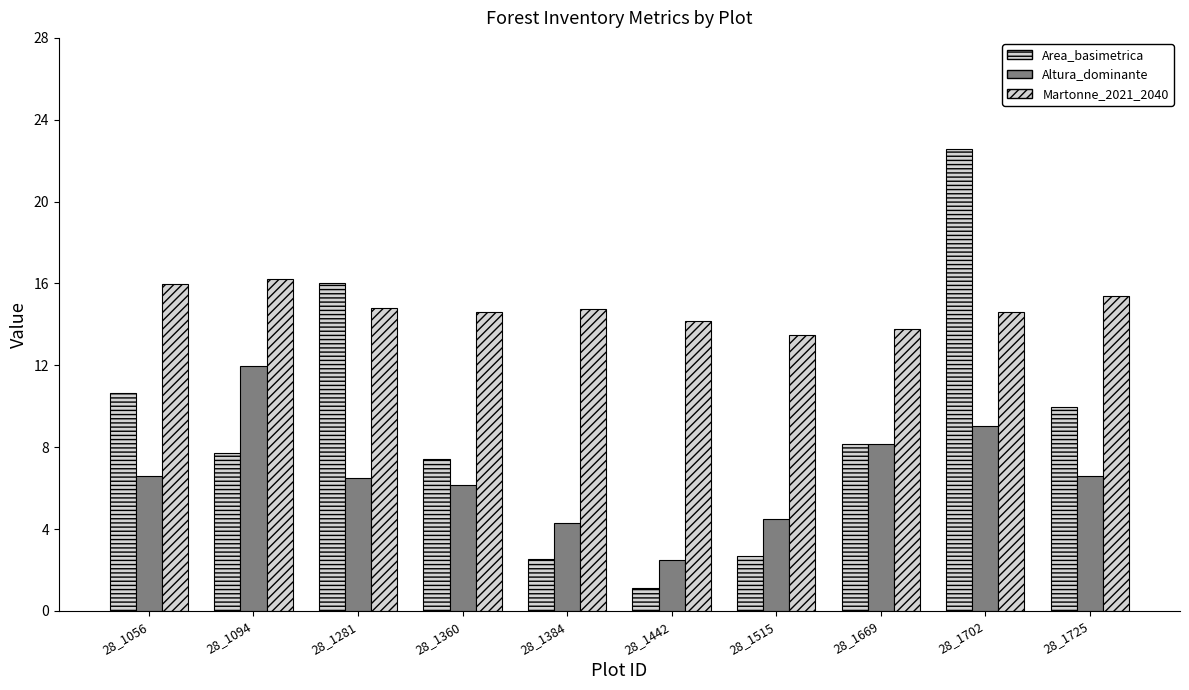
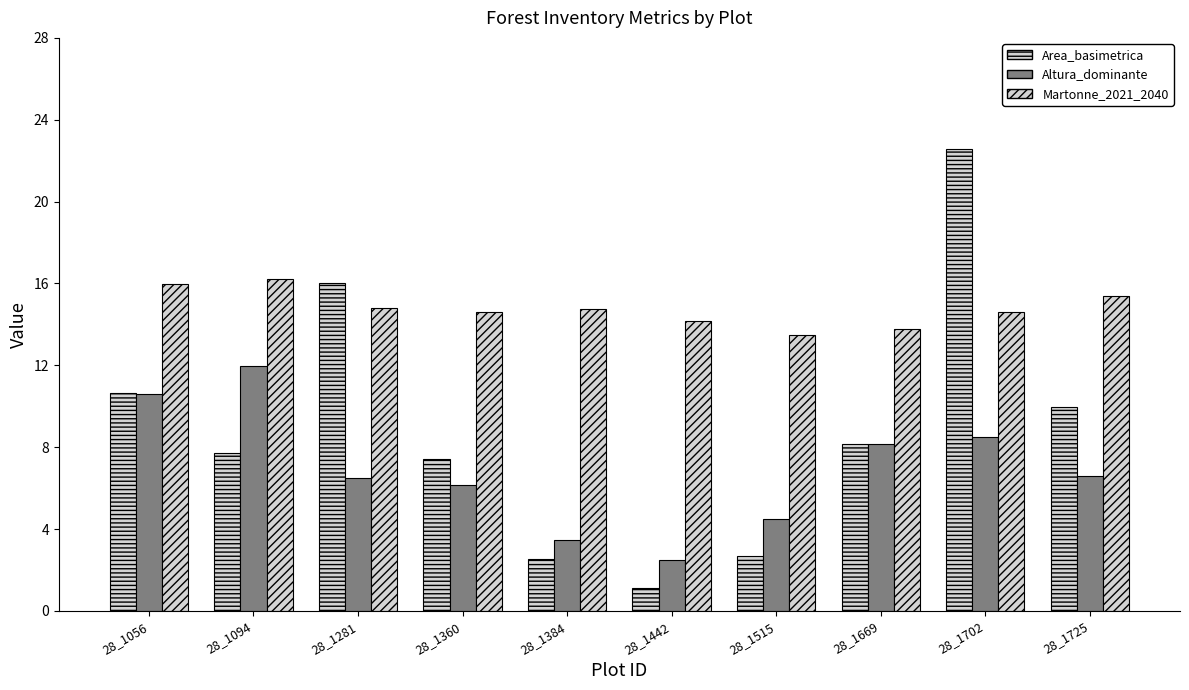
Altura_dominante, 28_1056: 6.6 -> 10.6
Altura_dominante, 28_1384: 4.3 -> 3.5
Altura_dominante, 28_1702: 9.0 -> 8.5
